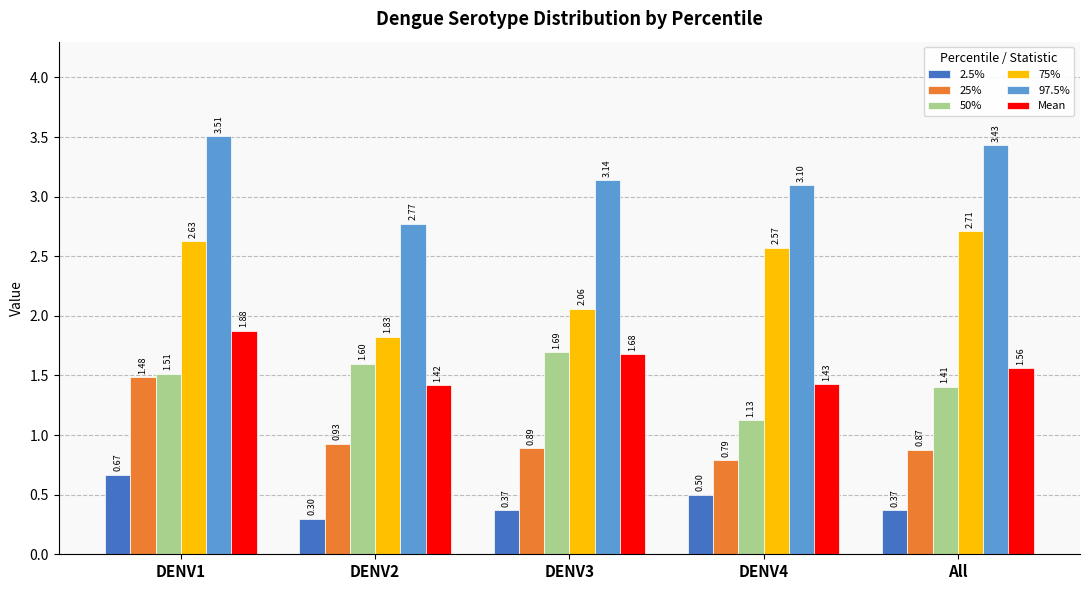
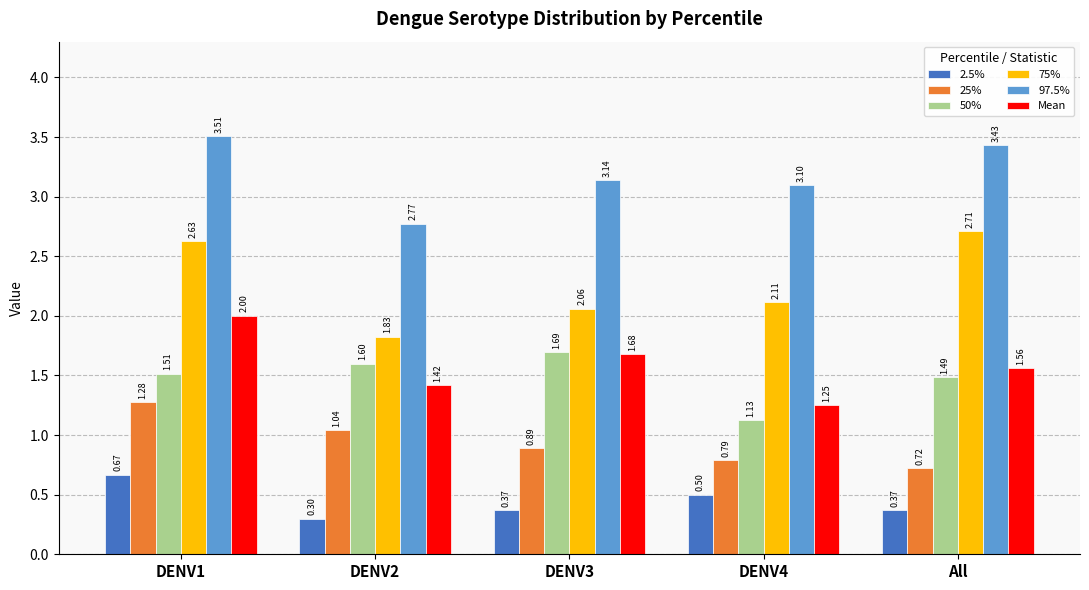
25%, DENV1: 1.48 -> 1.28
Mean, DENV1: 1.88 -> 2.00
25%, DENV2: 0.93 -> 1.04
75%, DENV4: 2.57 -> 2.11
Mean, DENV4: 1.43 -> 1.25
25%, All: 0.87 -> 0.72
50%, All: 1.41 -> 1.49
